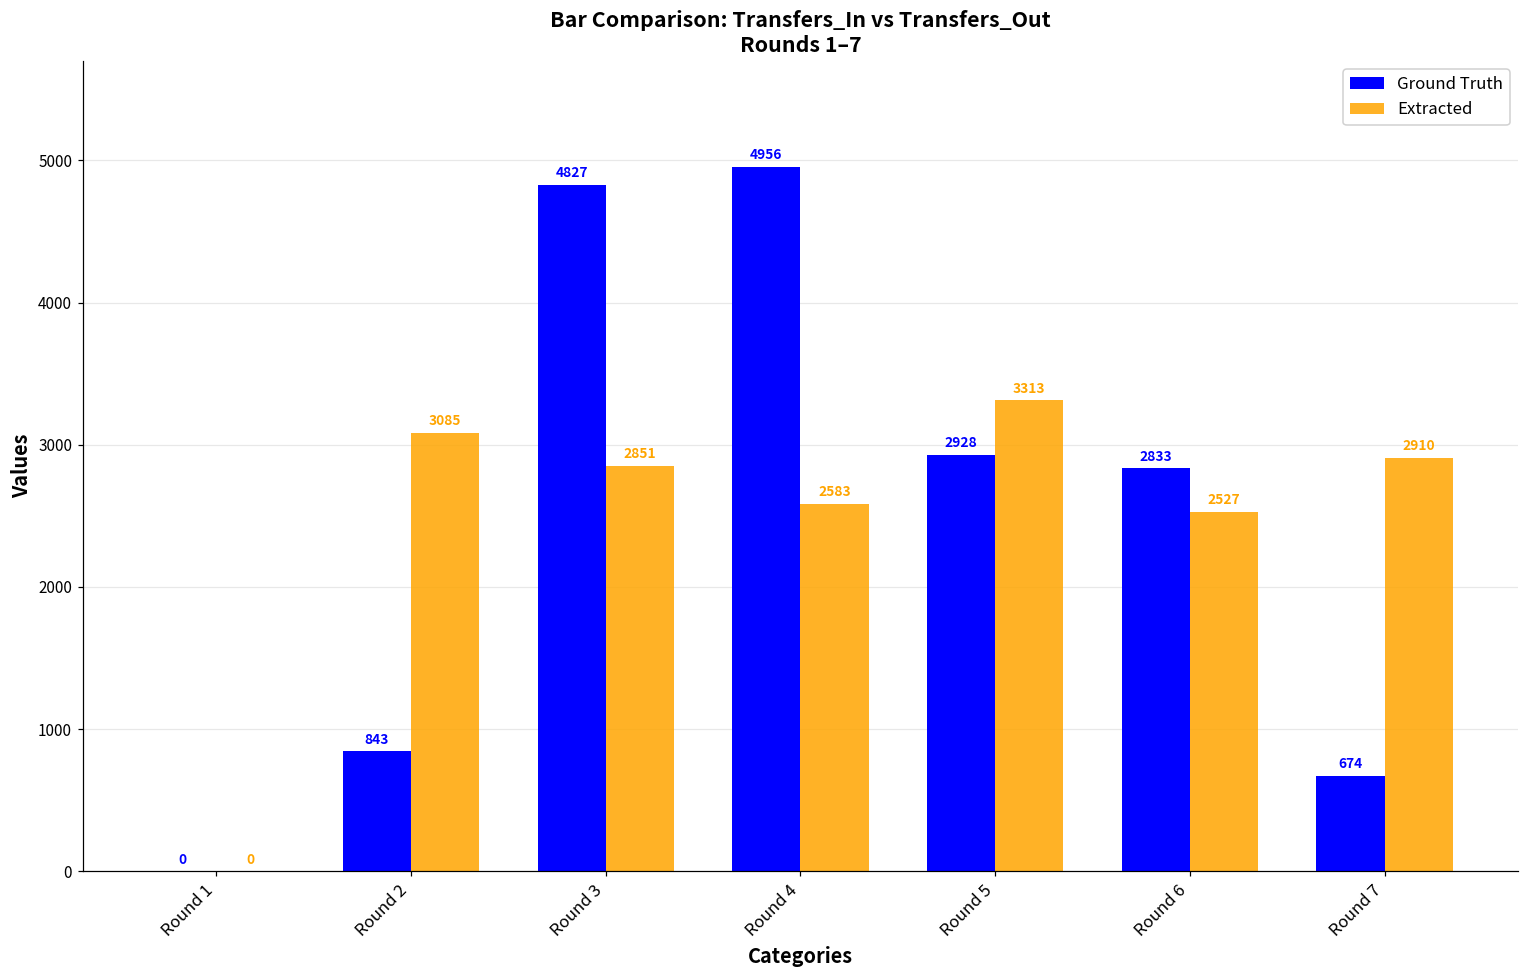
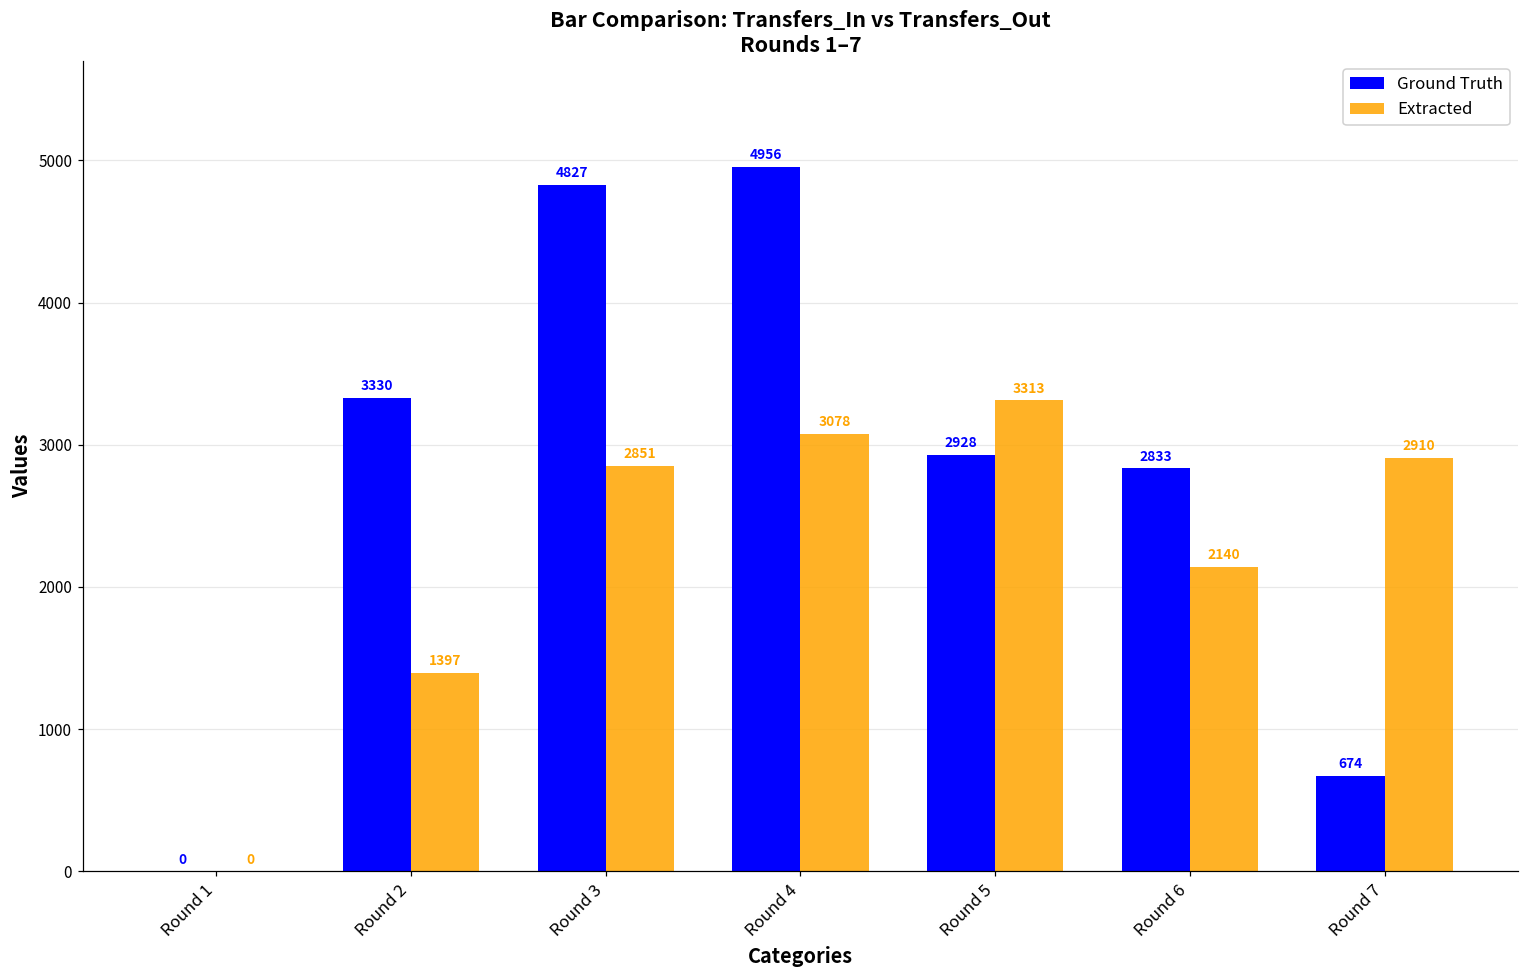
Ground Truth, Round 2: 843 -> 3330
Extracted, Round 2: 3085 -> 1397
Extracted, Round 4: 2583 -> 3078
Extracted, Round 6: 2527 -> 2140
